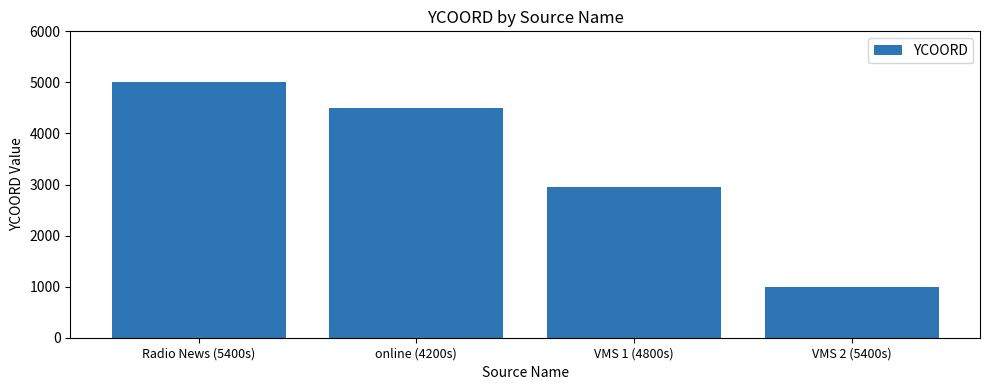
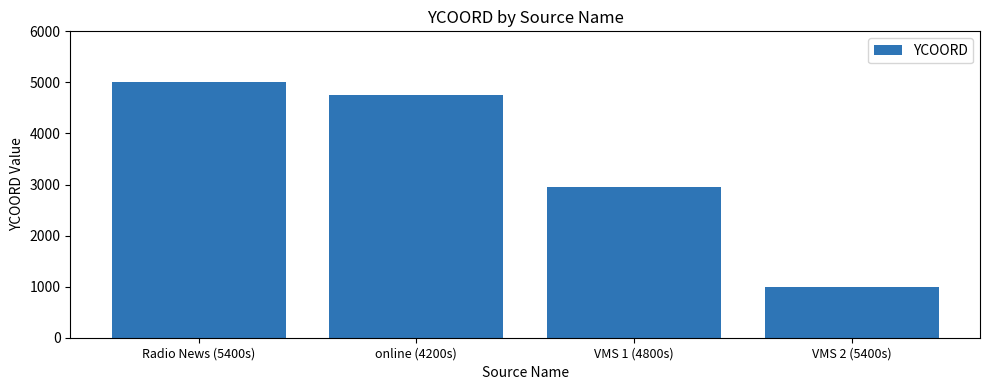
online (4200s): 4500 -> 4800
